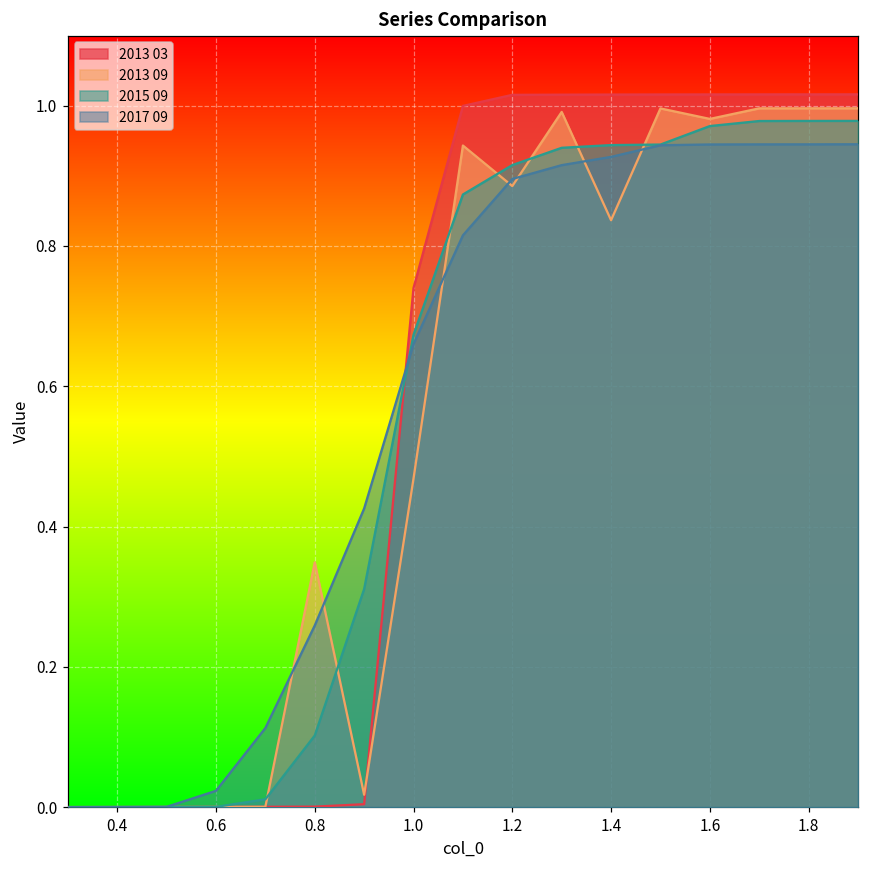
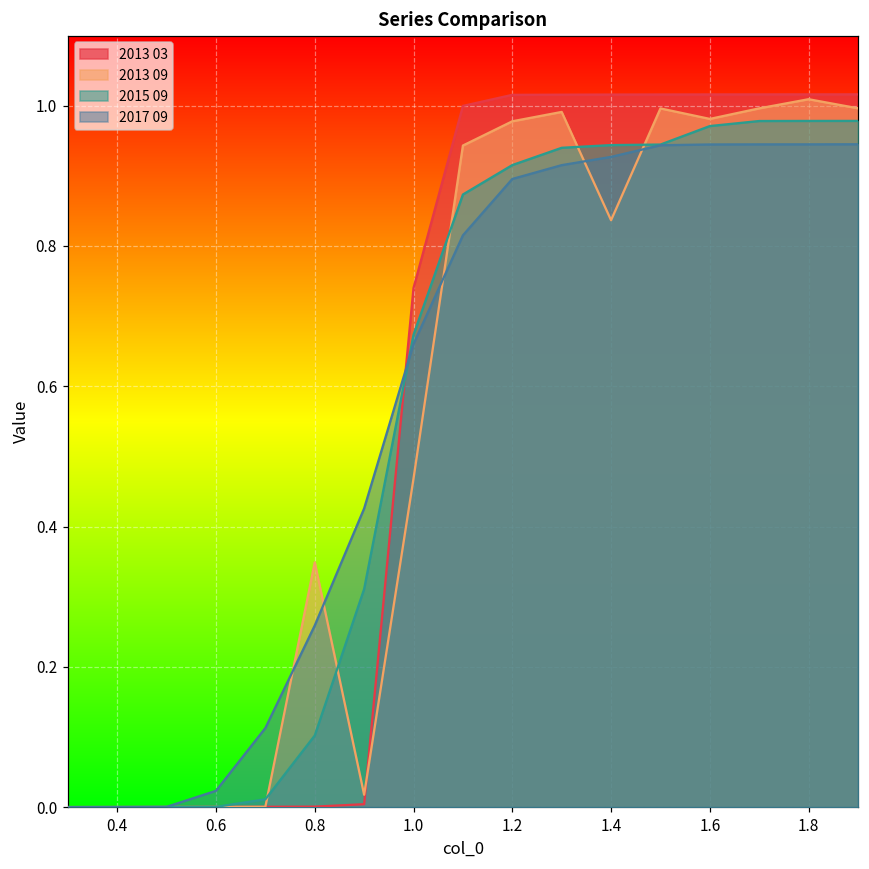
2013 09, 1.2: 0.89 -> 0.98
2013 09, 1.8: 1.00 -> 1.01
